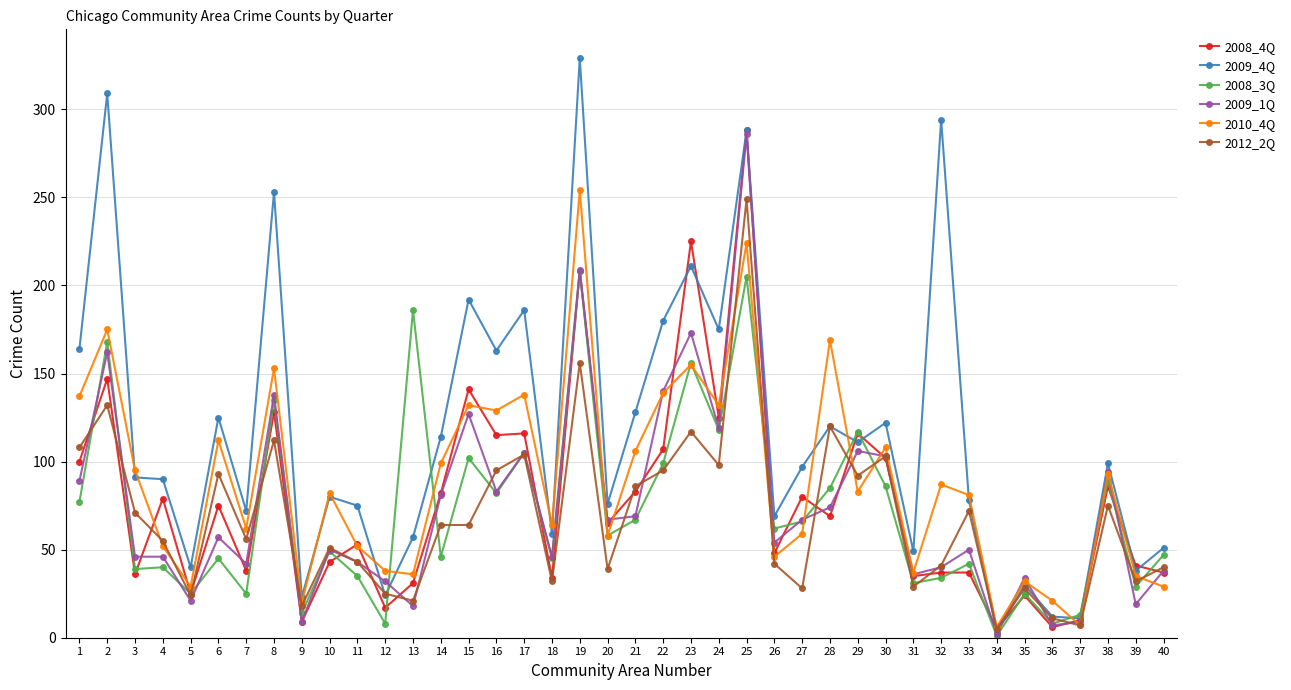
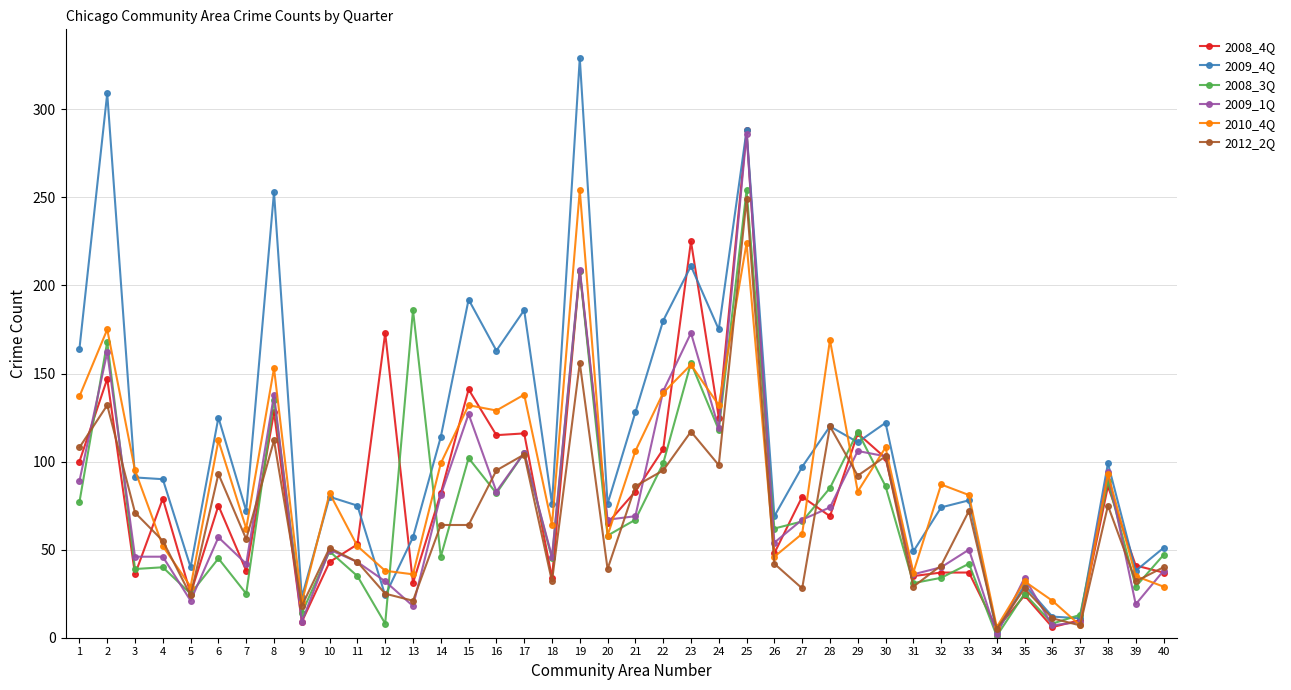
2008_4Q, 12: 17 -> 173
2009_4Q, 18: 59 -> 76
2008_3Q, 25: 205 -> 254
2009_4Q, 32: 294 -> 74
